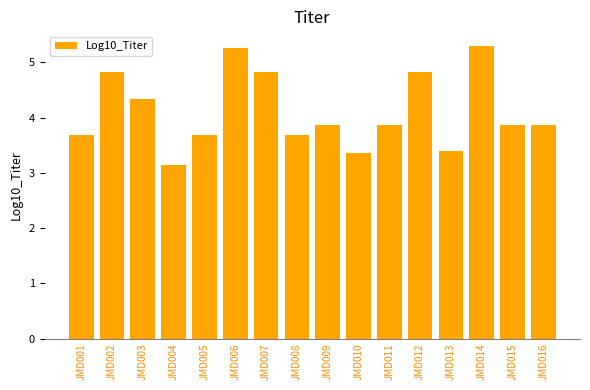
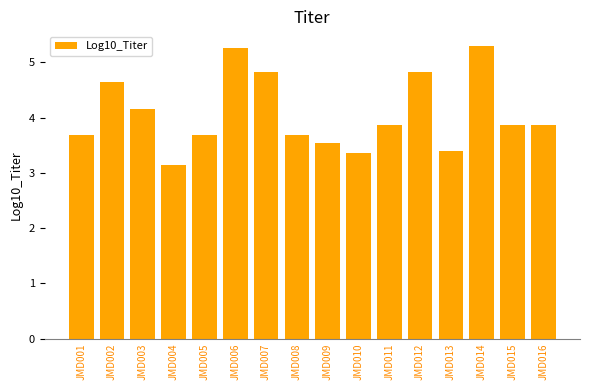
JMD002: 4.8 -> 4.6
JMD003: 4.3 -> 4.2
JMD009: 3.9 -> 3.5
